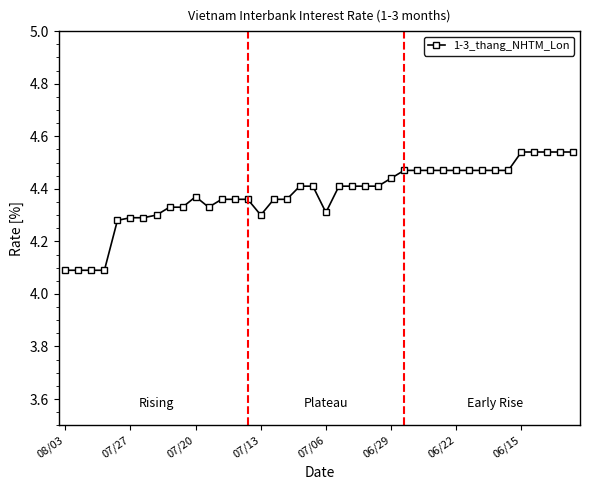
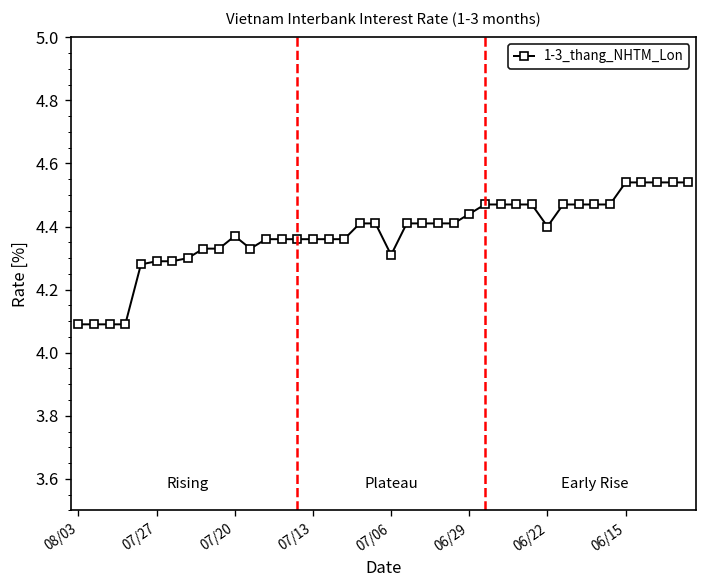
07/13: 4.30 -> 4.36
06/22: 4.47 -> 4.40
